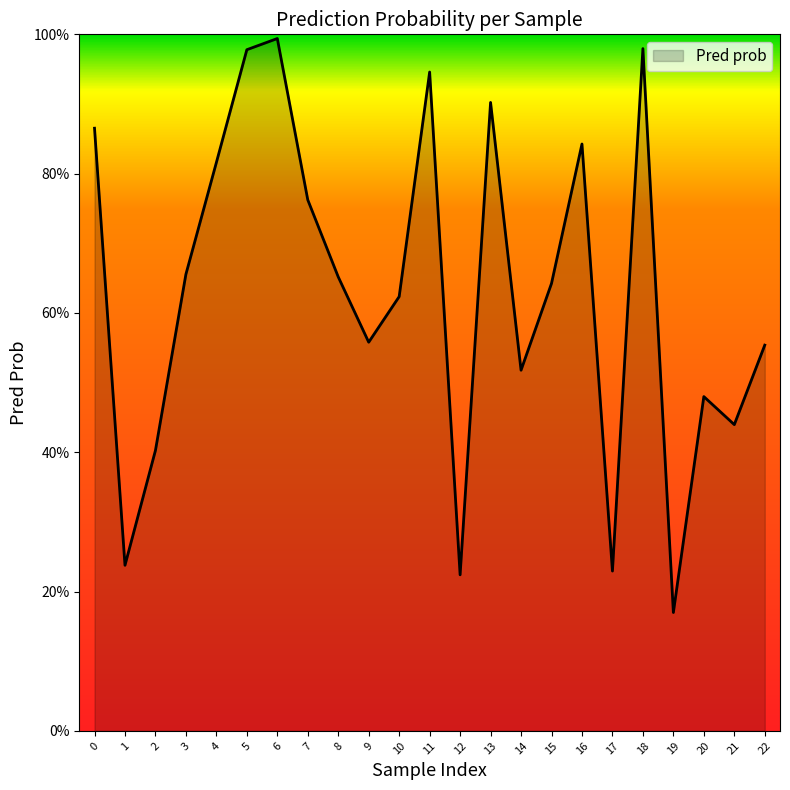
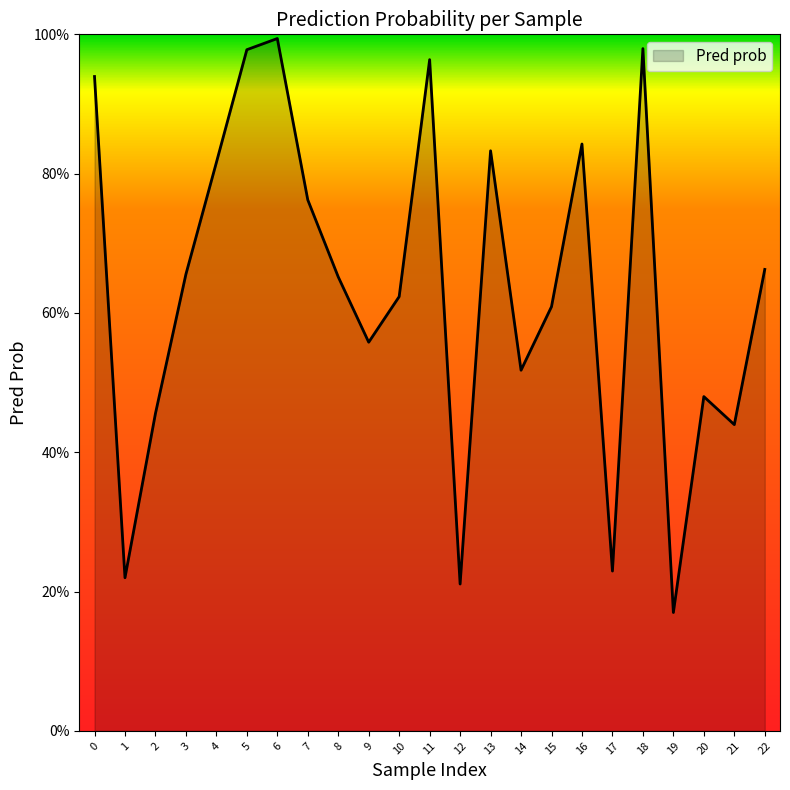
0: 87% -> 94%
1: 24% -> 22%
2: 40% -> 46%
11: 95% -> 96%
12: 22% -> 21%
13: 90% -> 83%
15: 64% -> 61%
22: 55% -> 66%
